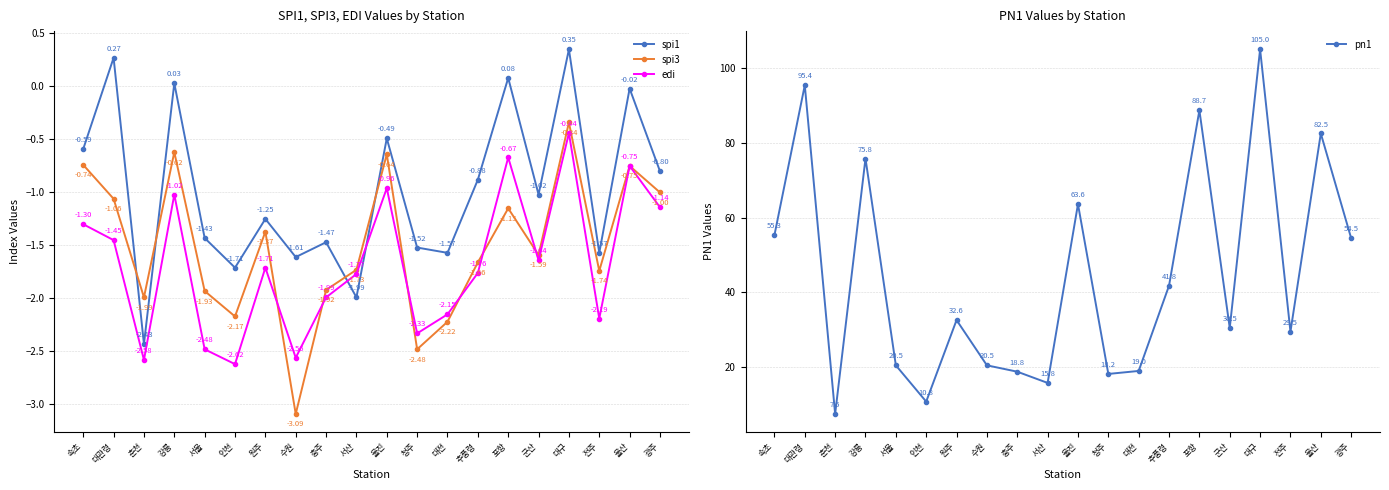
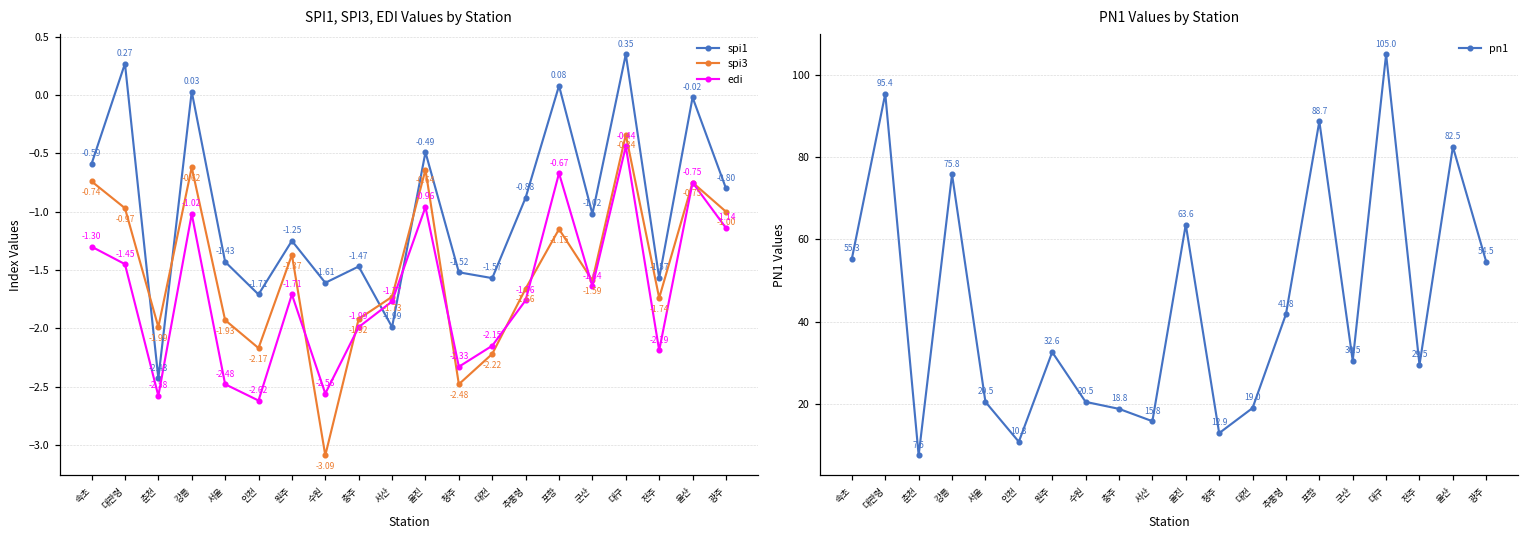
SPI1, SPI3, EDI Values by Station, spi3, 대관령: -1.06 -> -0.97
PN1 Values by Station, 청주: 18.2 -> 12.9
